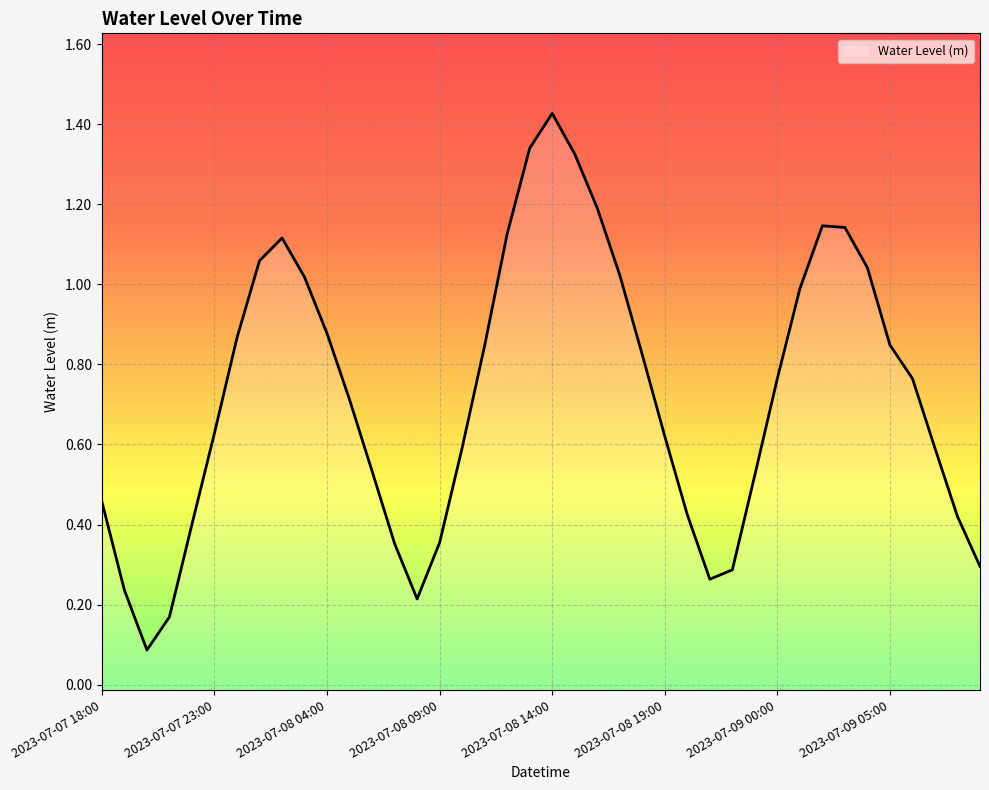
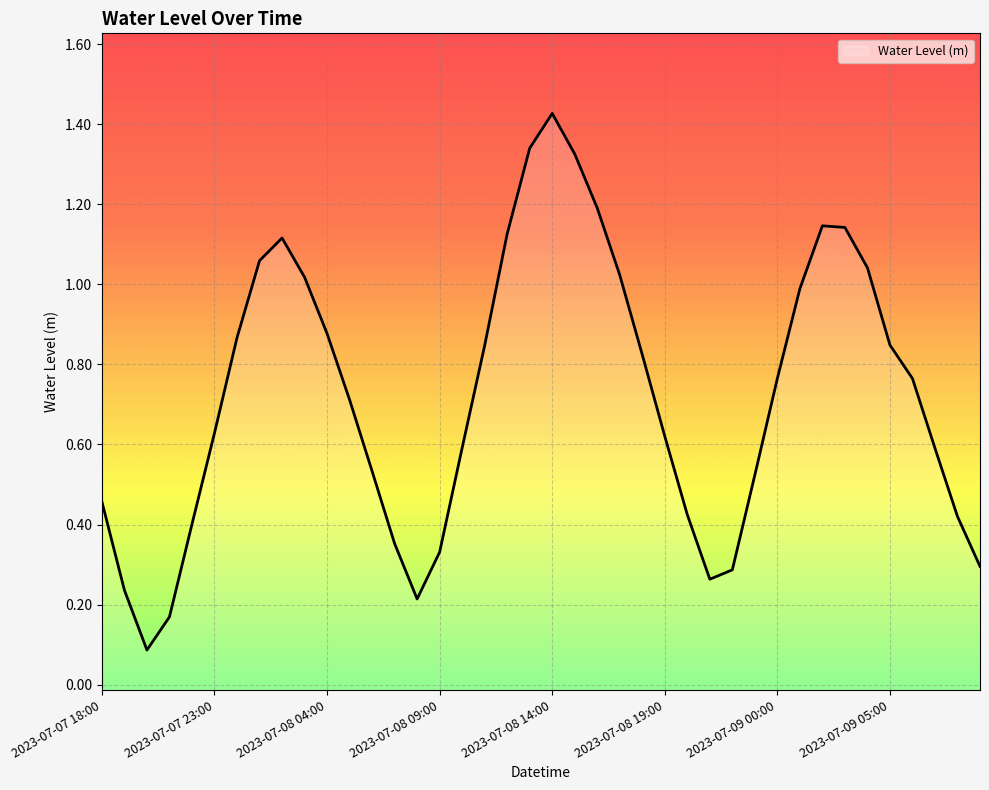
2023-07-08 09:00: 0.35 -> 0.33
